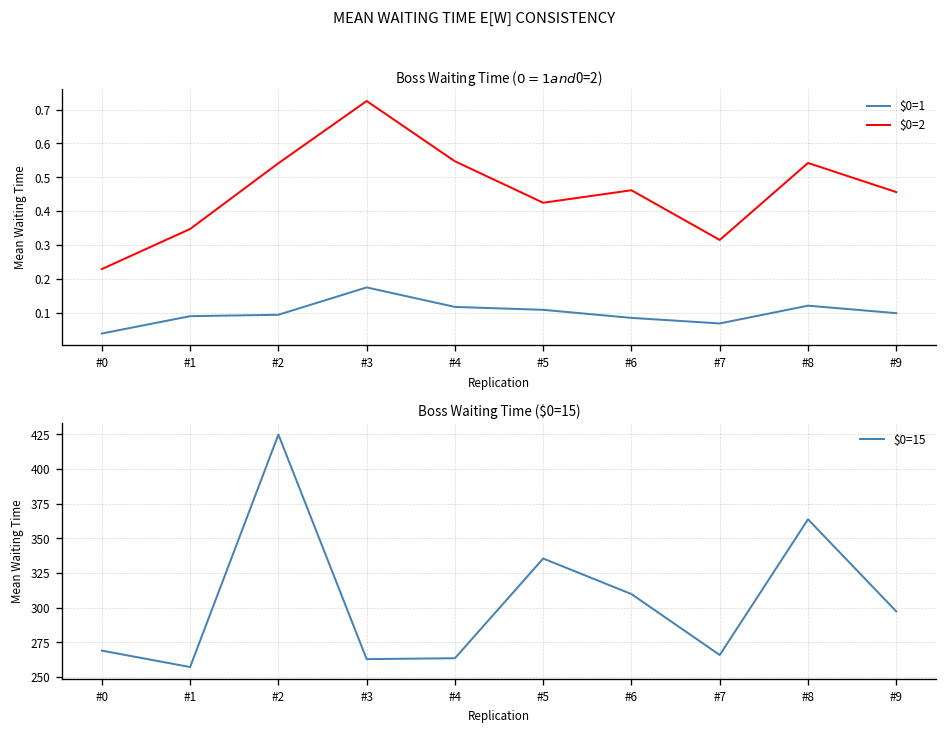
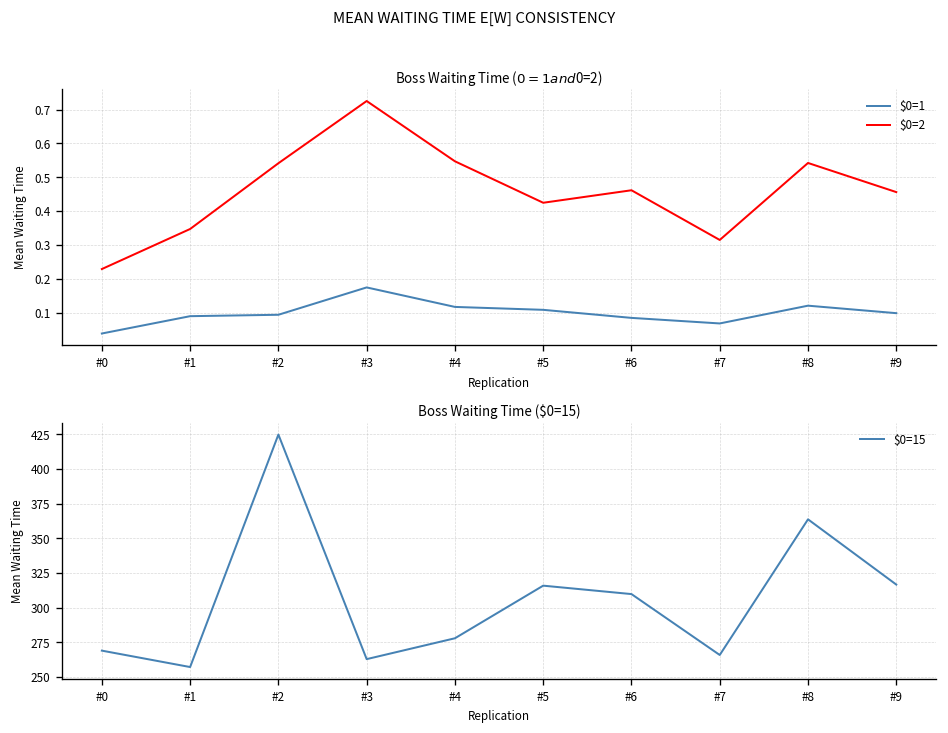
Boss Waiting Time ($0=15), #4: 264 -> 278
Boss Waiting Time ($0=15), #5: 335 -> 316
Boss Waiting Time ($0=15), #9: 297 -> 317
